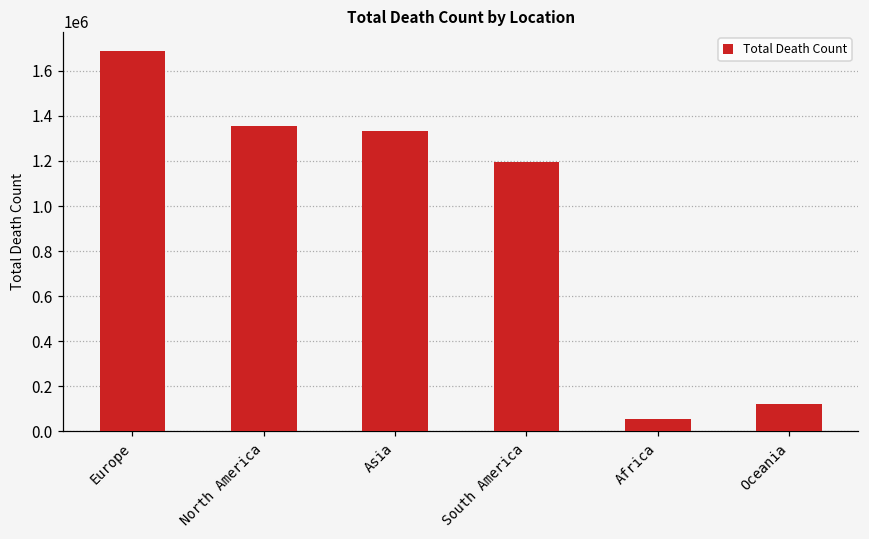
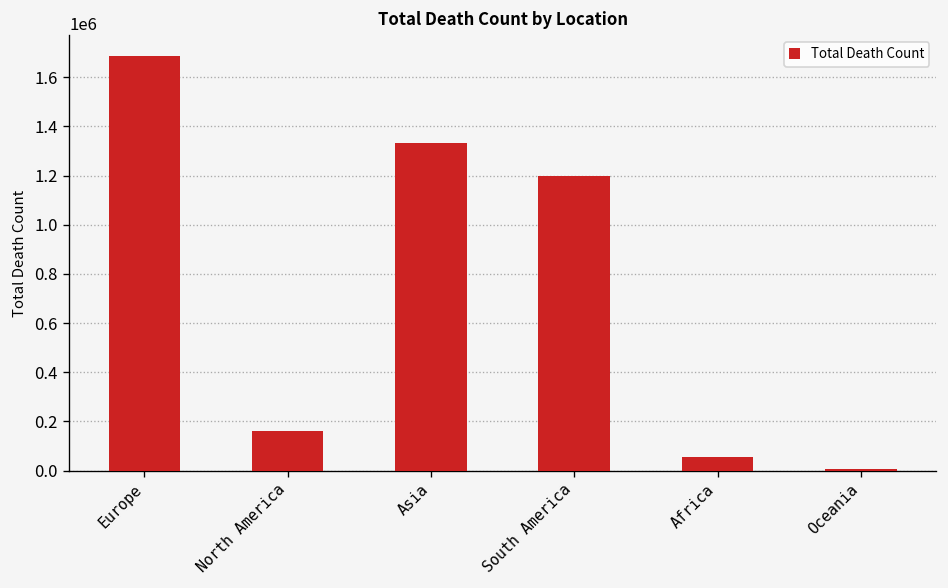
North America: 1350000 -> 160000
Oceania: 120000 -> 10000
